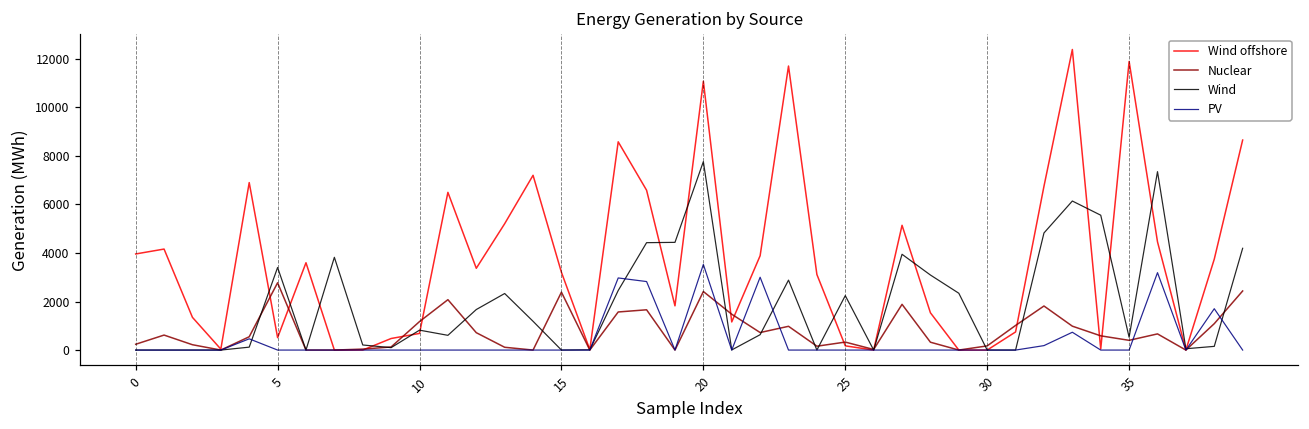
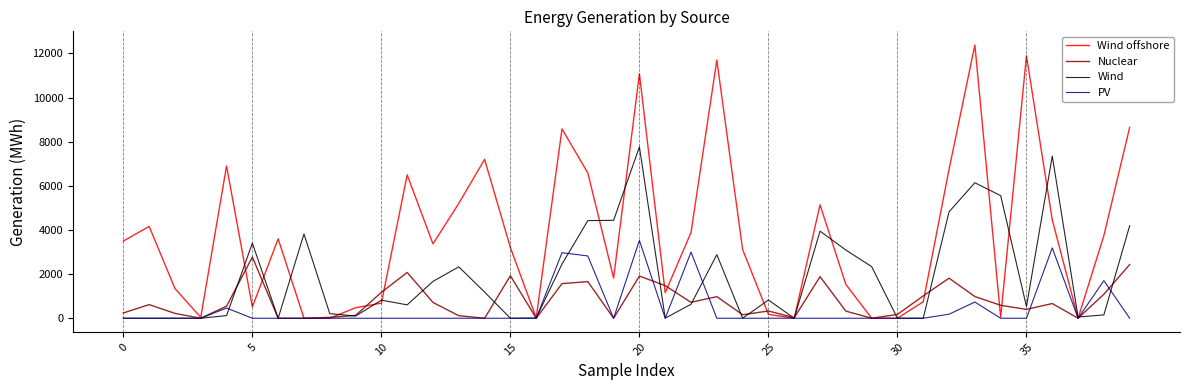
Wind offshore, 0: 4000 -> 3500
Nuclear, 15: 2400 -> 1900
Nuclear, 20: 2400 -> 1900
Wind, 25: 2200 -> 800
